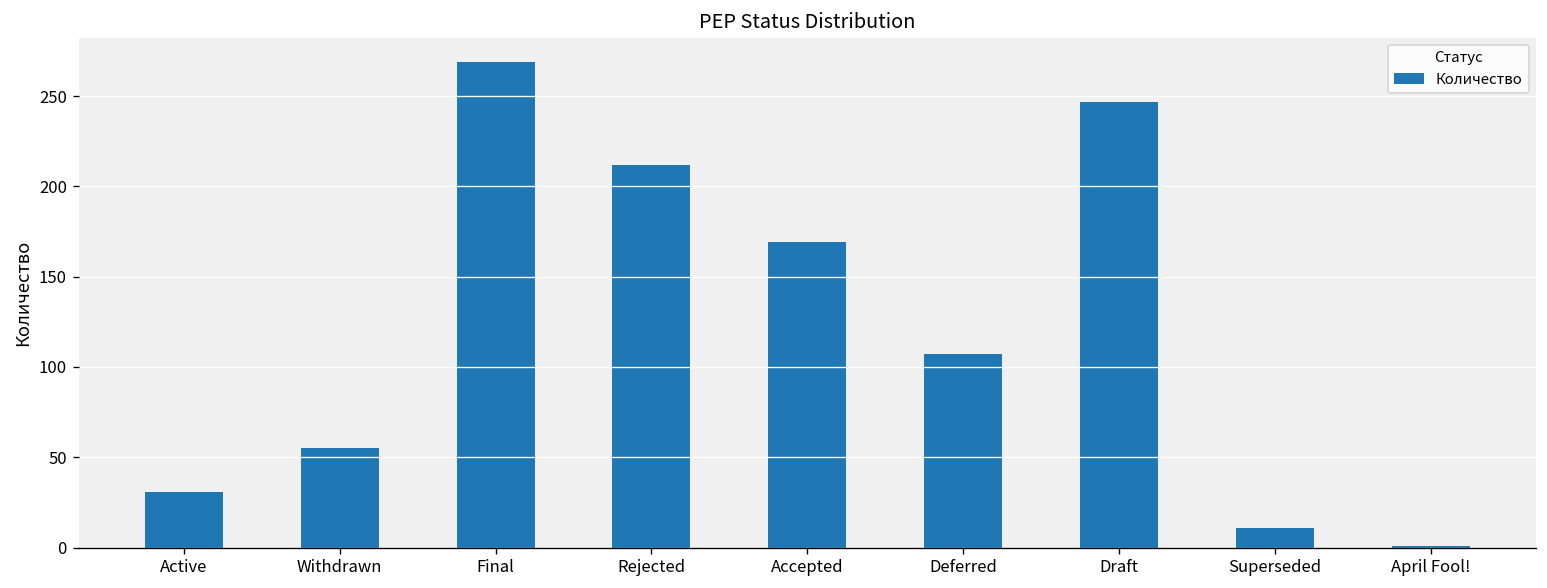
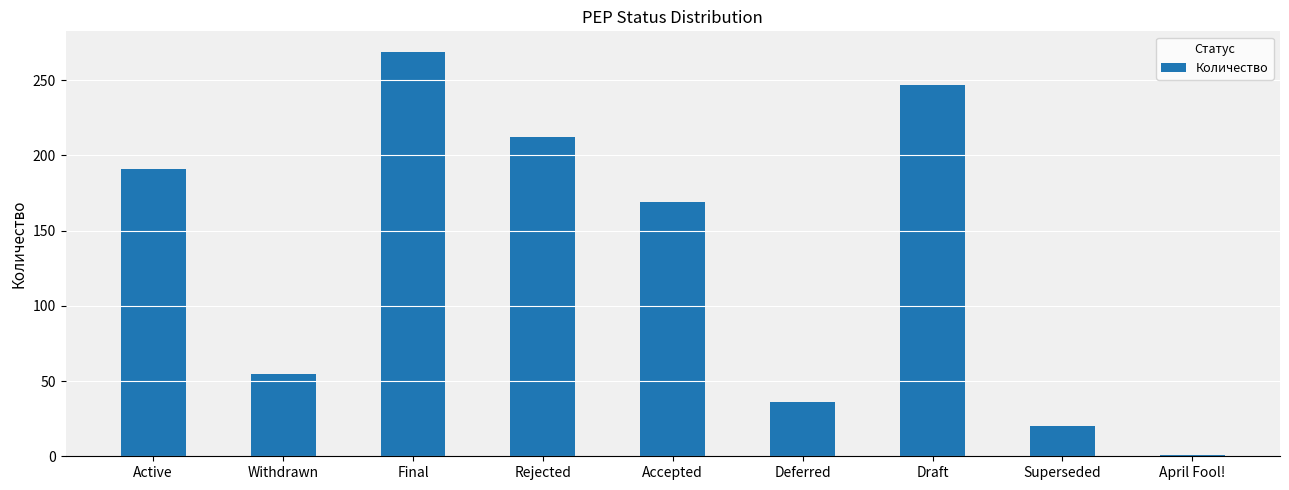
Active: 31 -> 191
Deferred: 107 -> 36
Superseded: 11 -> 20
